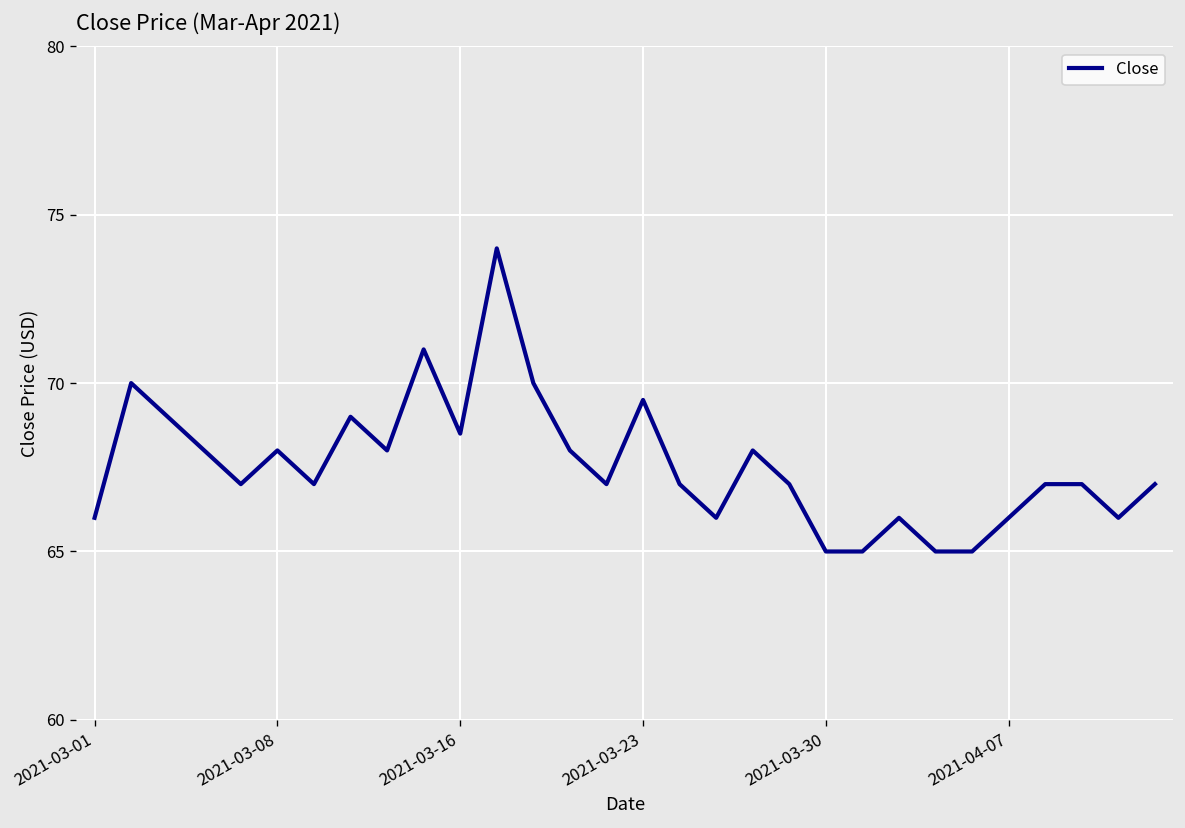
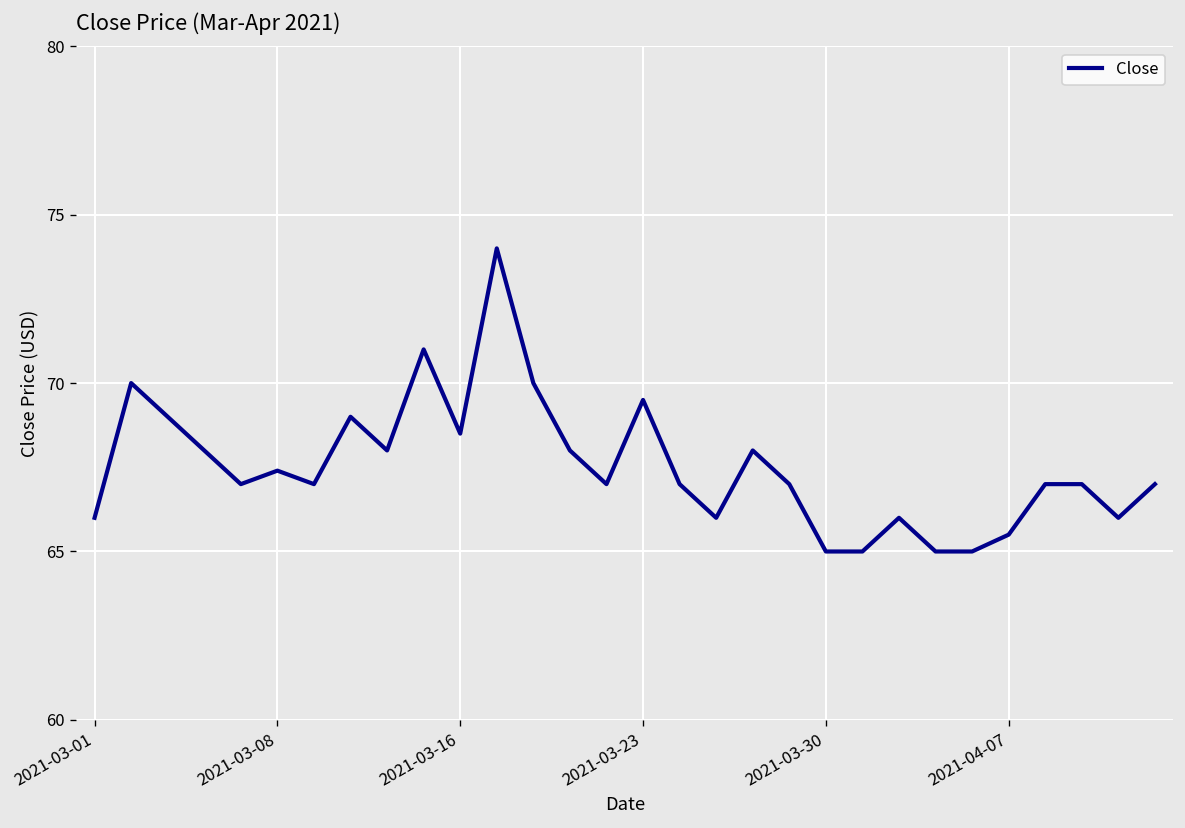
2021-03-08: 68.0 -> 67.4
2021-04-07: 66.0 -> 65.5
